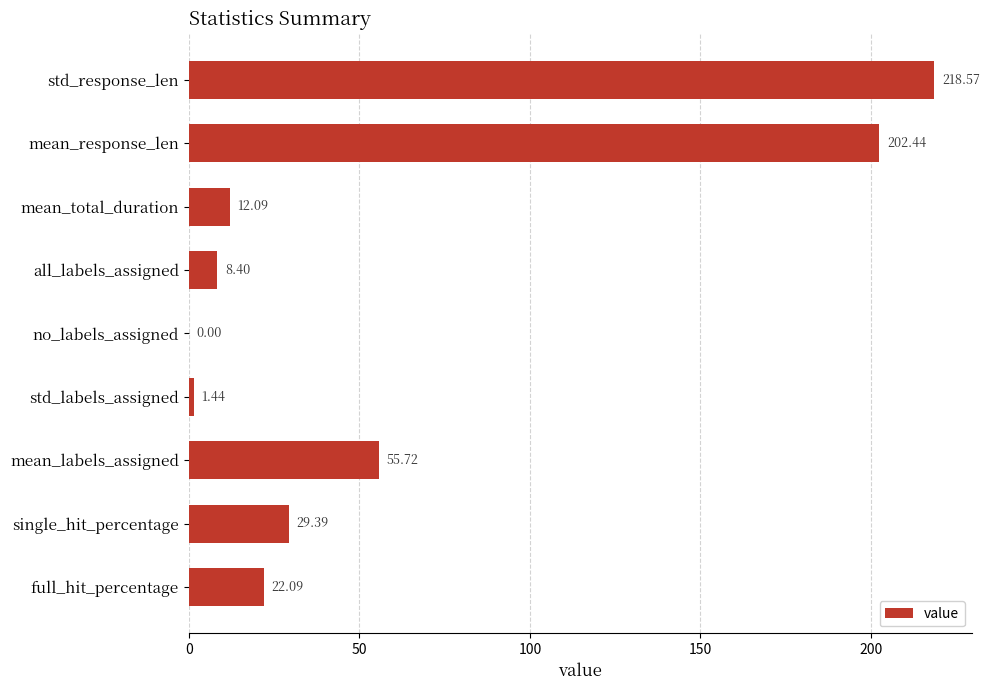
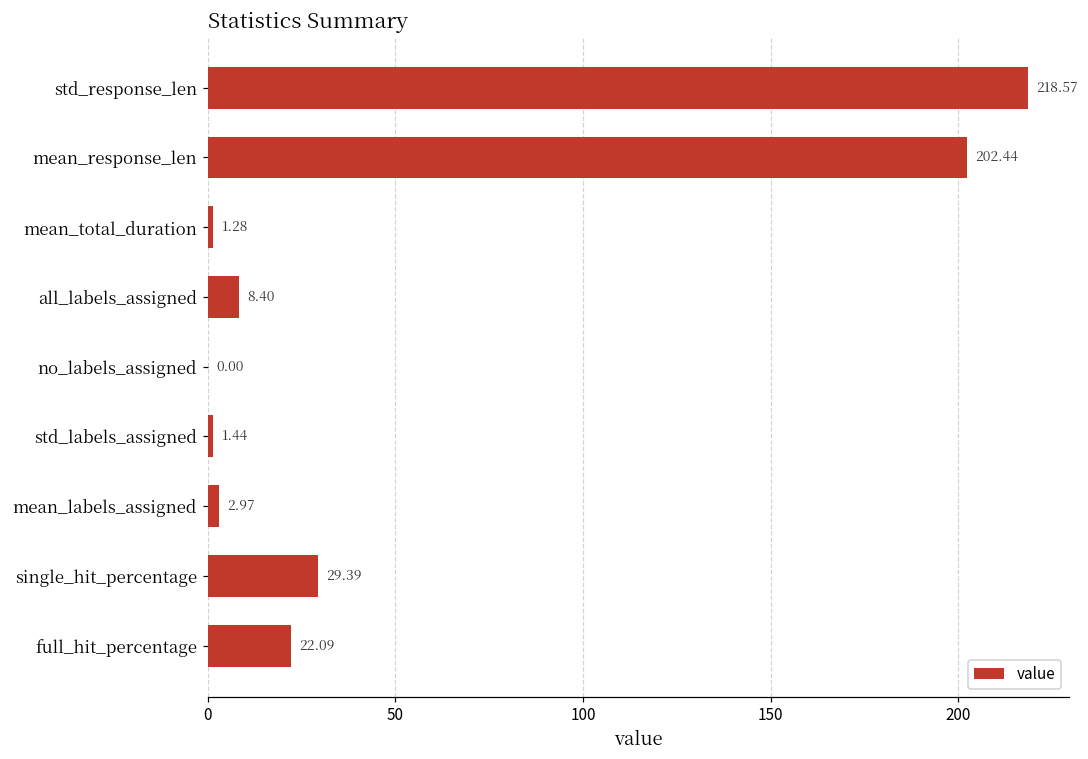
mean_total_duration: 12.09 -> 1.28
mean_labels_assigned: 55.72 -> 2.97
